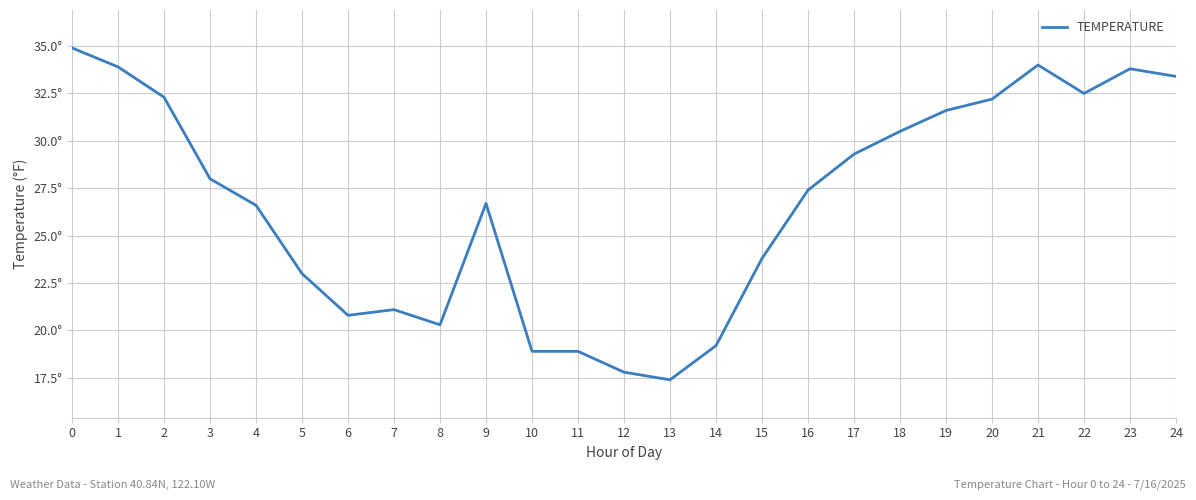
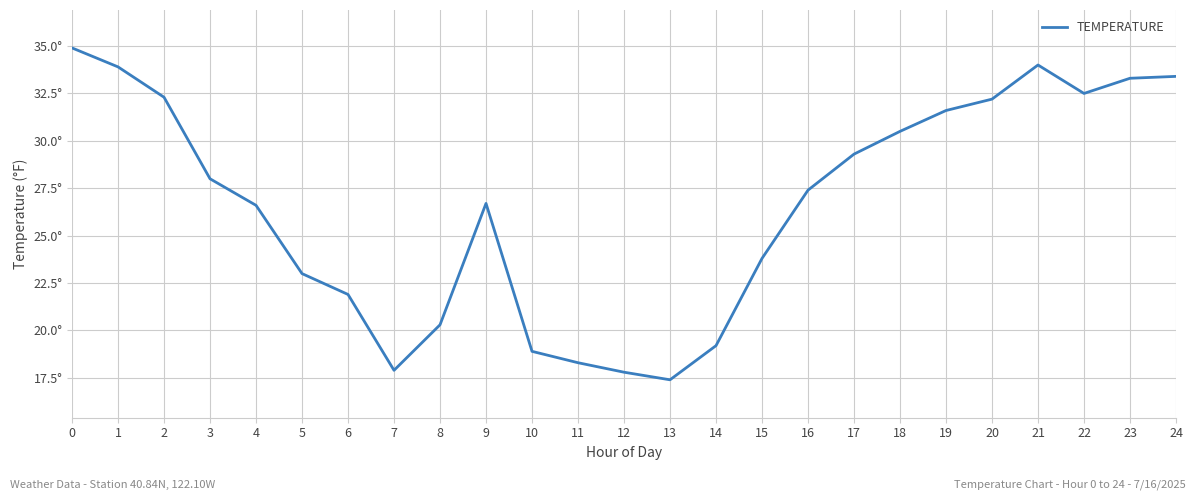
6: 20.8° -> 21.9°
7: 21.1° -> 17.9°
11: 18.9° -> 18.3°
23: 33.8° -> 33.3°
